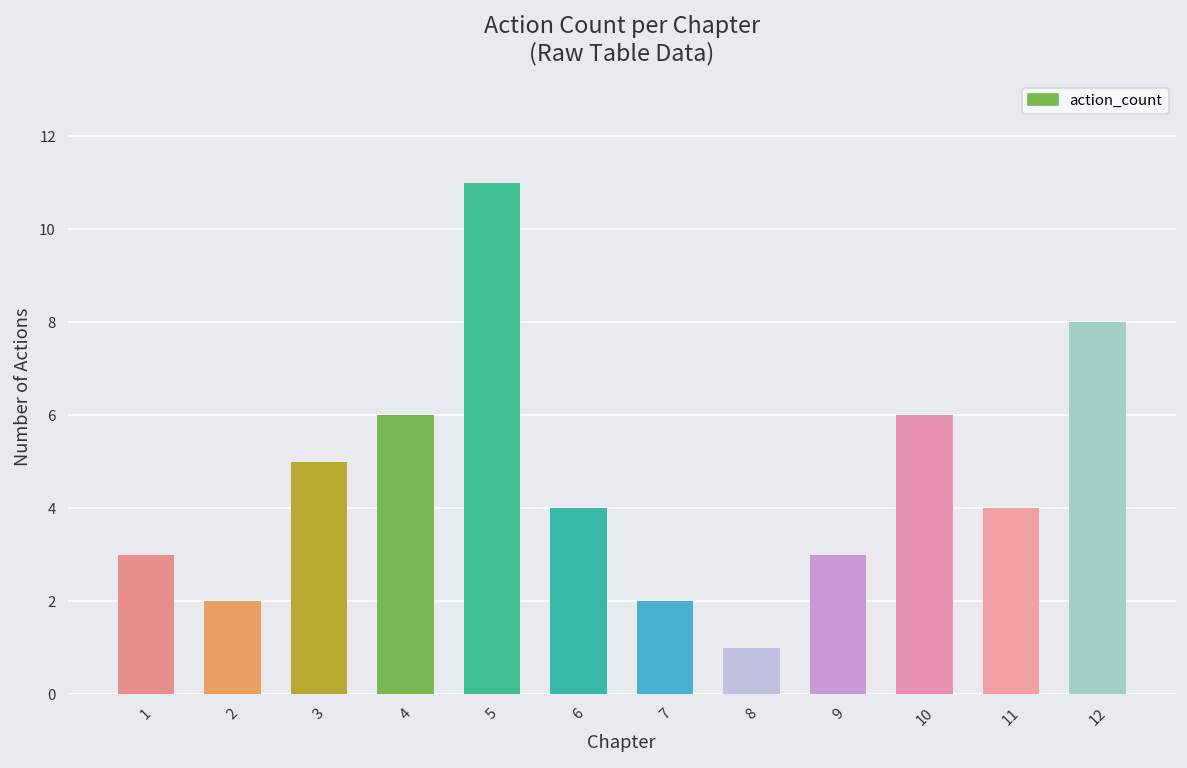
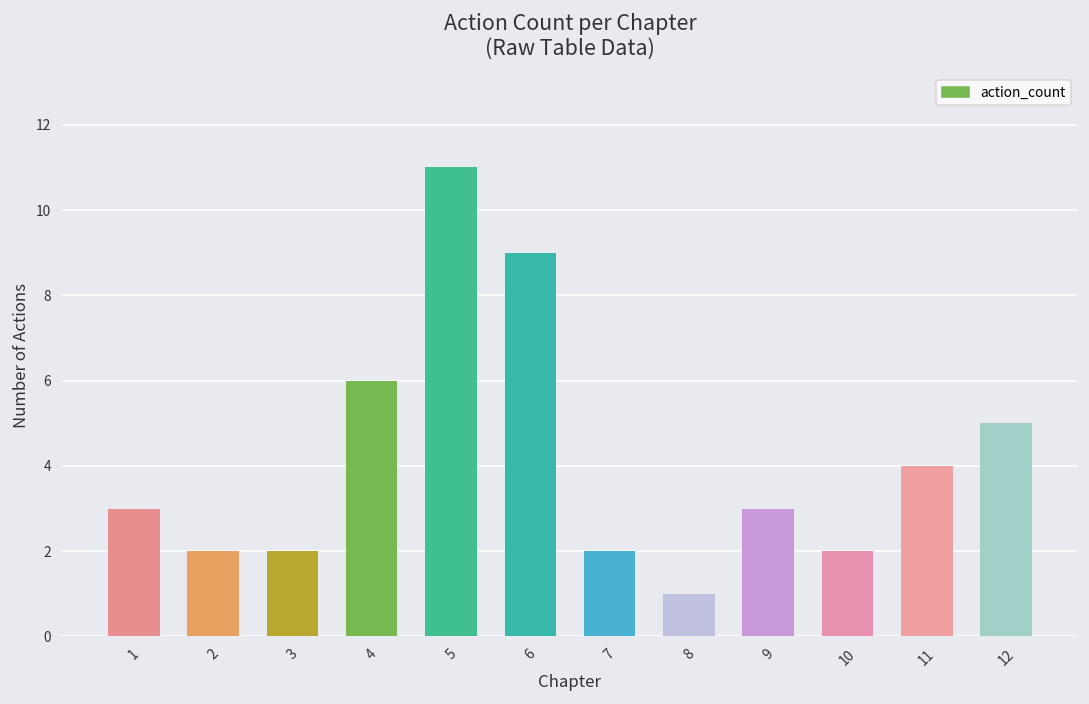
3: 5 -> 2
6: 4 -> 9
10: 6 -> 2
12: 8 -> 5
